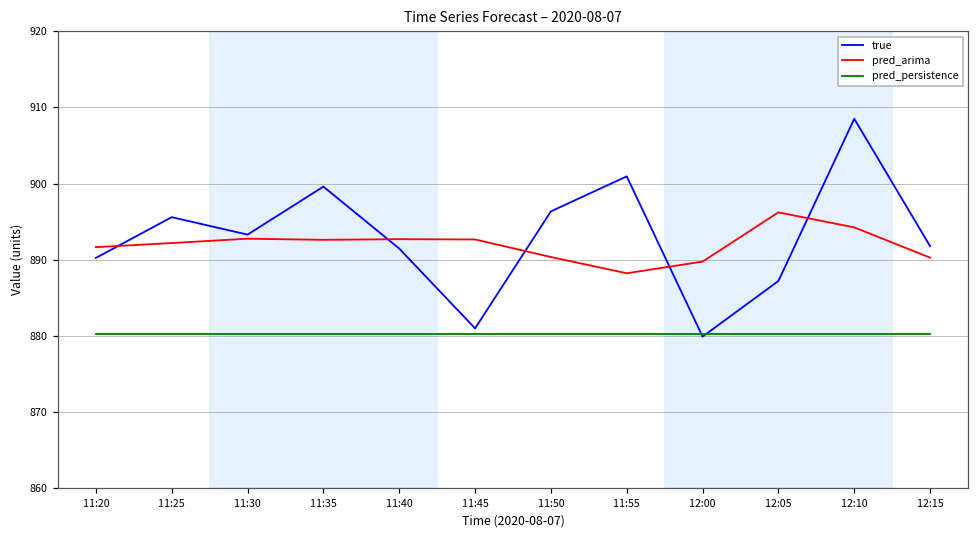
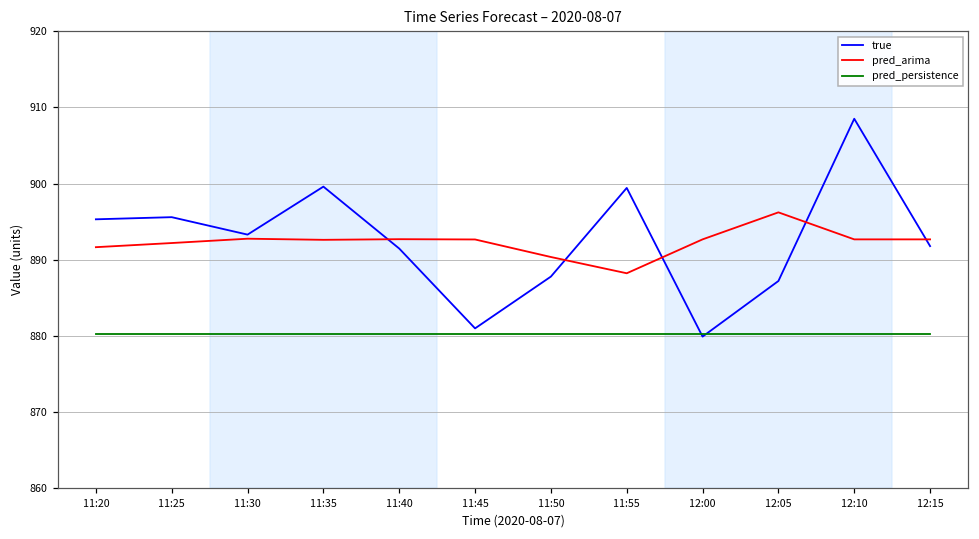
true, 11:20: 890 -> 895
true, 11:50: 896 -> 888
true, 11:55: 901 -> 899
pred_arima, 12:00: 890 -> 893
pred_arima, 12:10: 894 -> 893
pred_arima, 12:15: 890 -> 893
